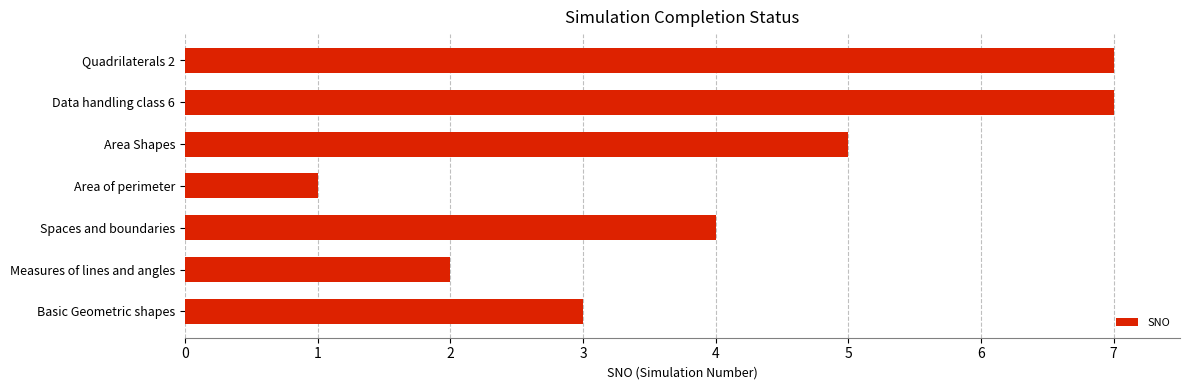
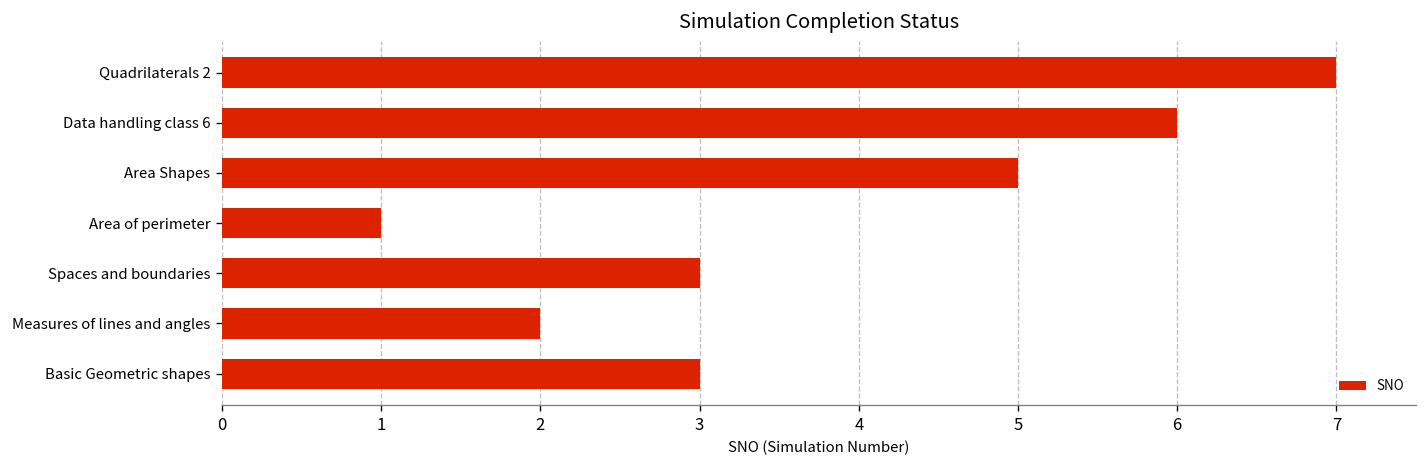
Data handling class 6: 7 -> 6
Spaces and boundaries: 4 -> 3
